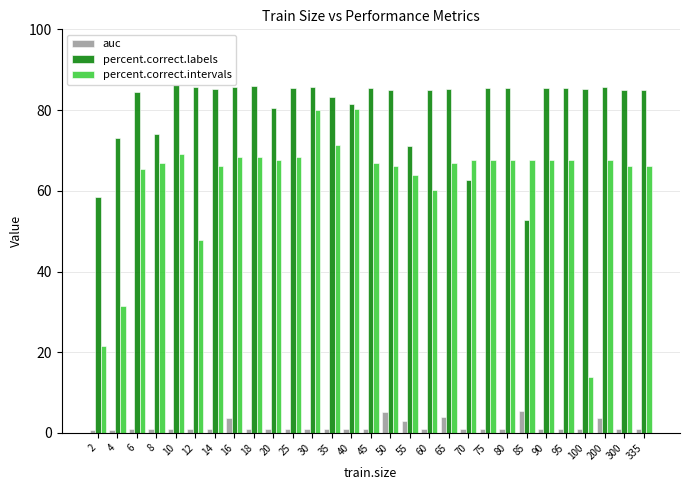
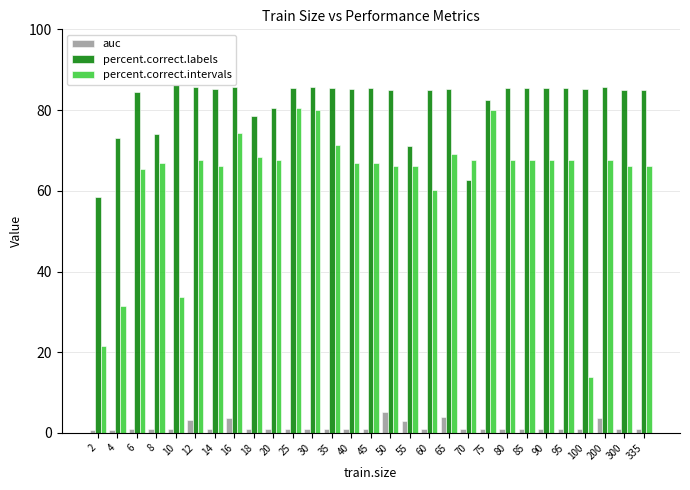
percent.correct.intervals, 10: 69 -> 34
auc, 12: 1 -> 3
percent.correct.intervals, 12: 48 -> 68
percent.correct.intervals, 16: 68 -> 74
percent.correct.labels, 18: 86 -> 78
percent.correct.intervals, 25: 68 -> 81
percent.correct.labels, 35: 83 -> 86
percent.correct.labels, 40: 82 -> 85
percent.correct.intervals, 40: 80 -> 67
percent.correct.intervals, 55: 64 -> 66
percent.correct.intervals, 65: 67 -> 69
percent.correct.labels, 75: 85 -> 82
percent.correct.intervals, 75: 68 -> 80
auc, 85: 5 -> 1
percent.correct.labels, 85: 53 -> 85
